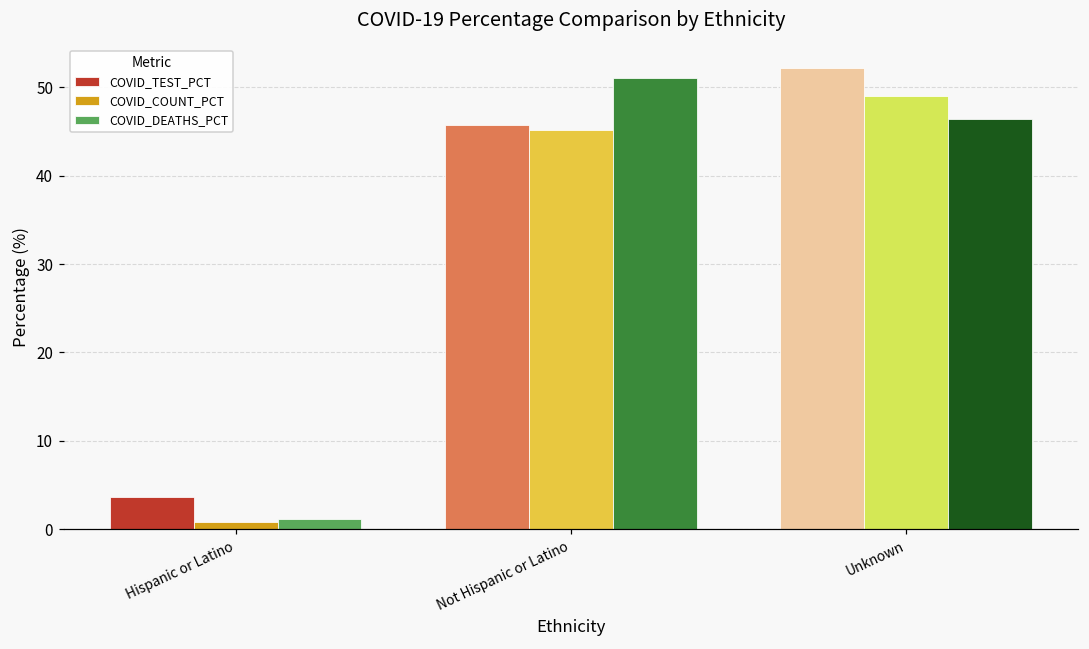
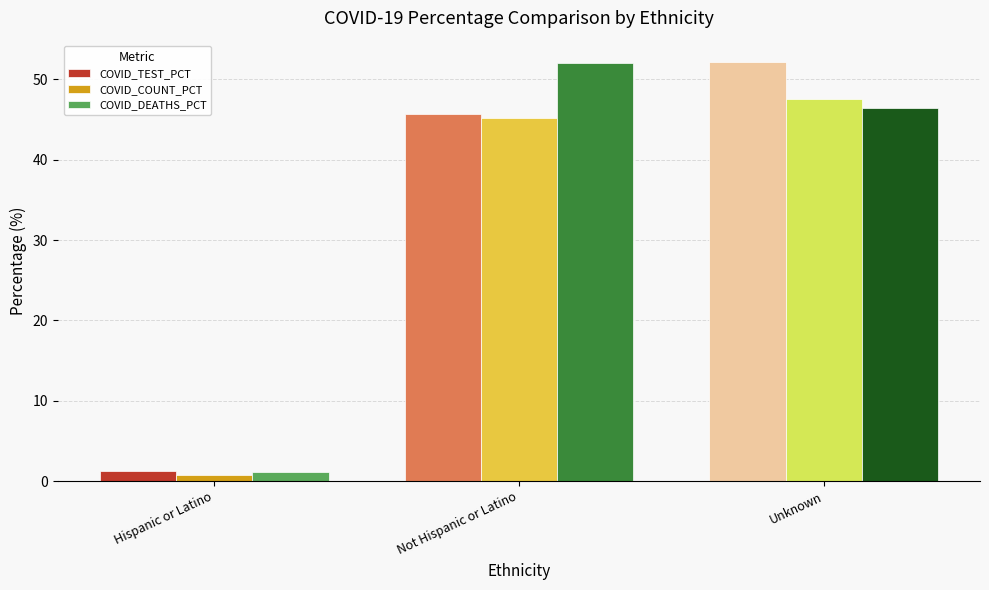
COVID_TEST_PCT, Hispanic or Latino: 4 -> 1
COVID_DEATHS_PCT, Not Hispanic or Latino: 51 -> 52
COVID_COUNT_PCT, Unknown: 49 -> 48
